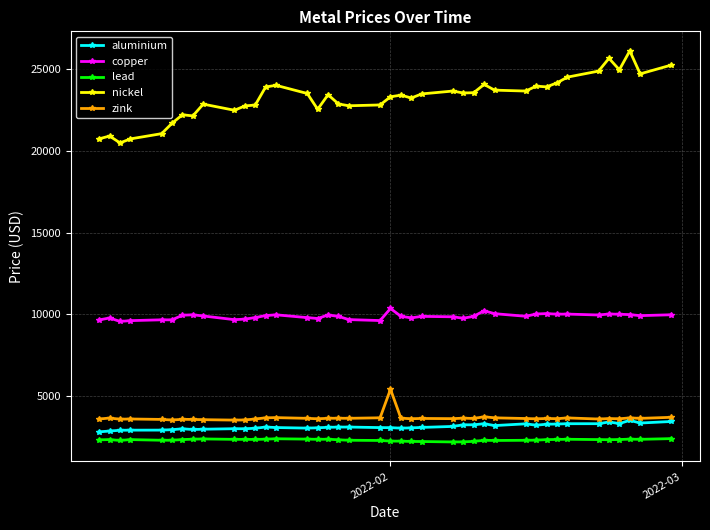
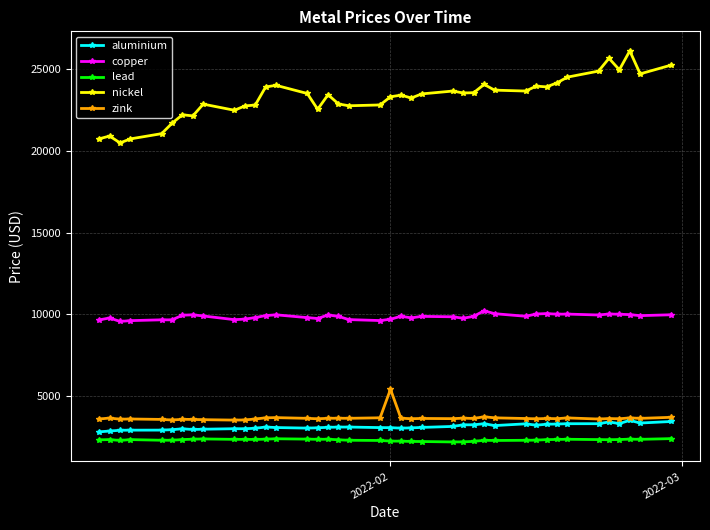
copper, 2022-02: 10400 -> 9700
